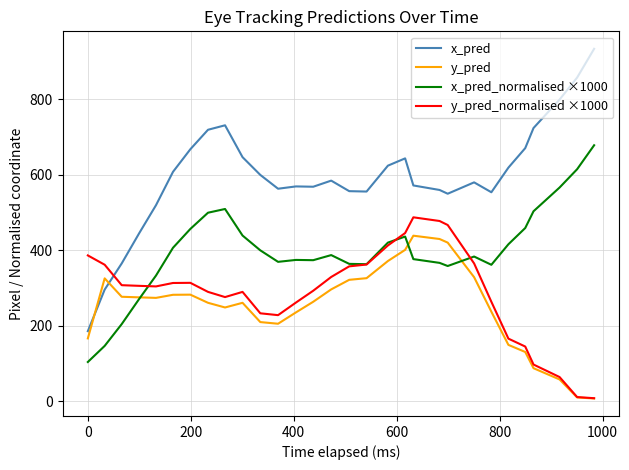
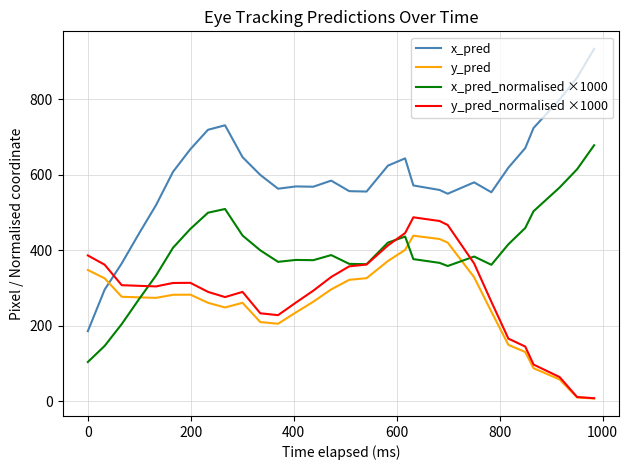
y_pred, 0: 170 -> 350
